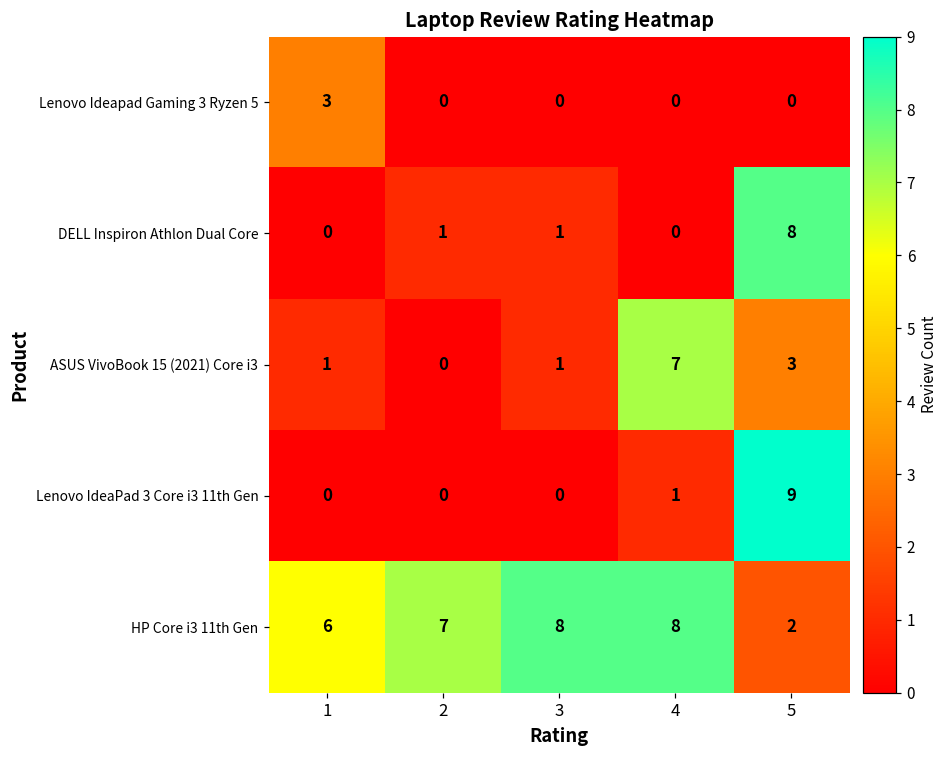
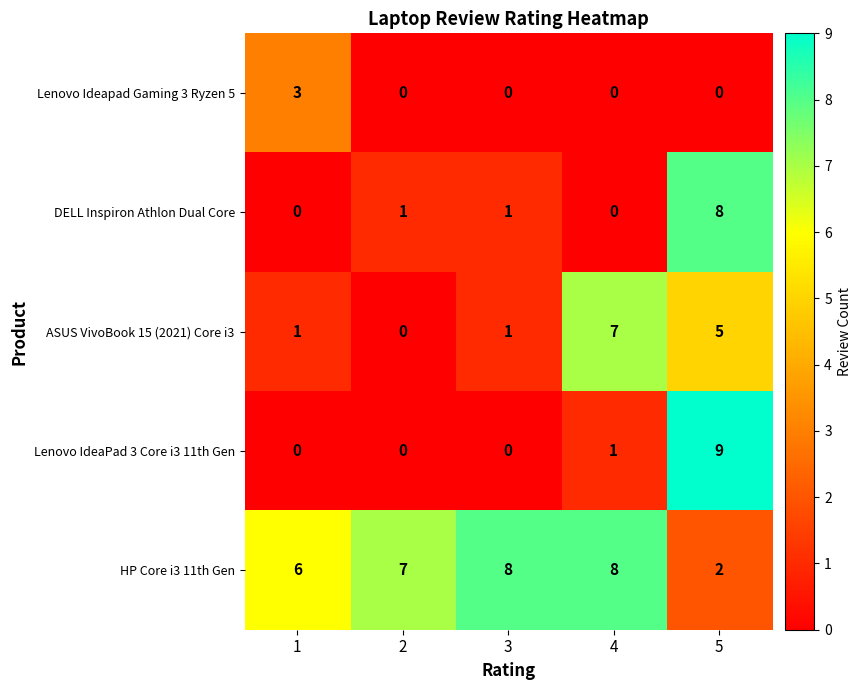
ASUS VivoBook 15 (2021) Core i3, 5: 3 -> 5
